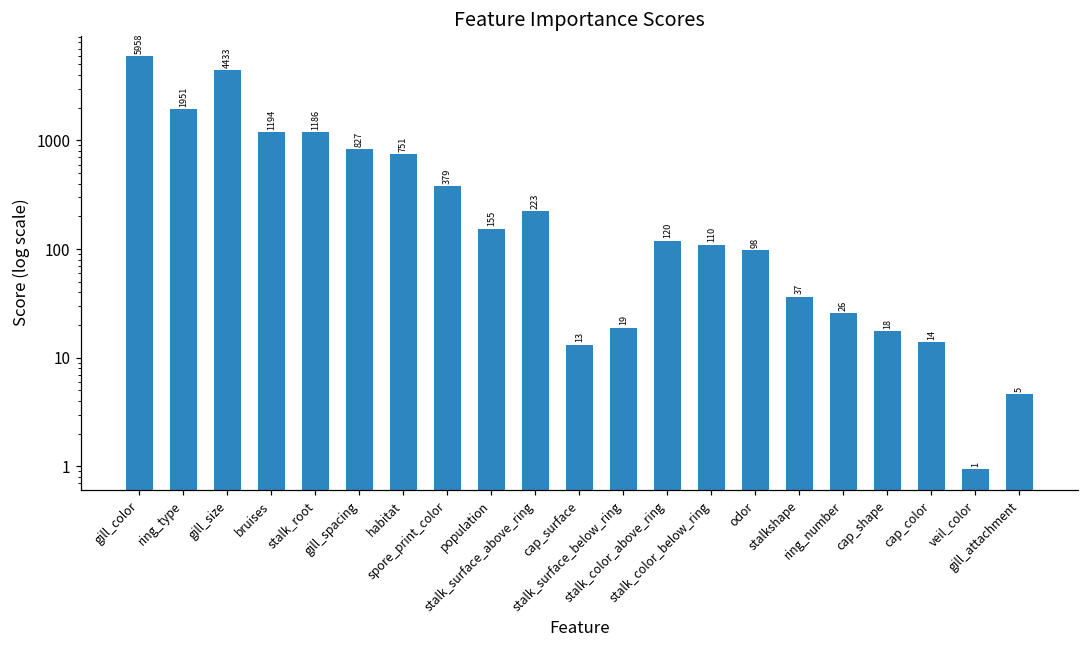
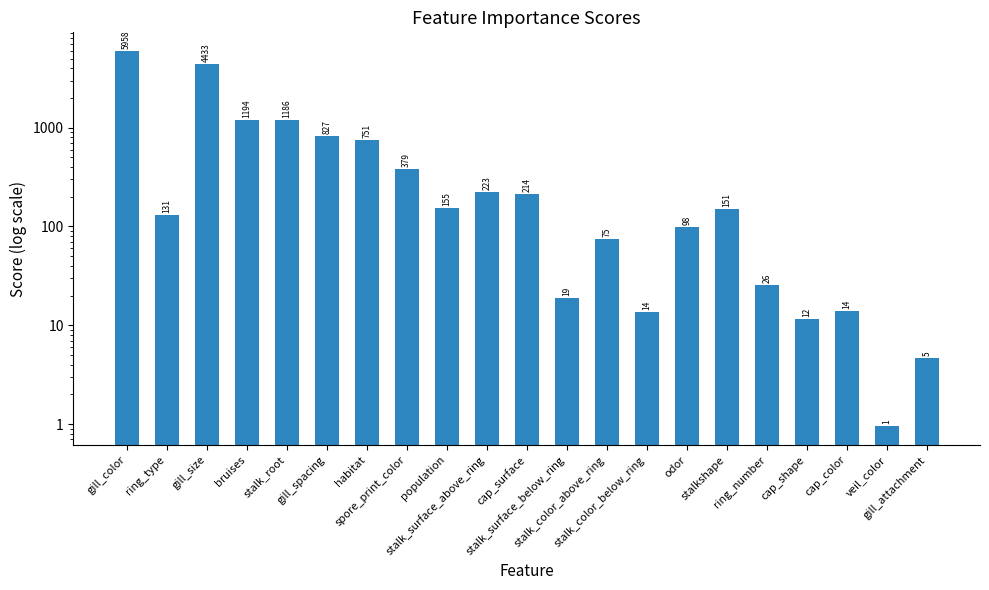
ring_type: 1951 -> 131
cap_surface: 13 -> 214
stalk_color_above_ring: 120 -> 75
stalk_color_below_ring: 110 -> 14
stalkshape: 37 -> 151
cap_shape: 18 -> 12
